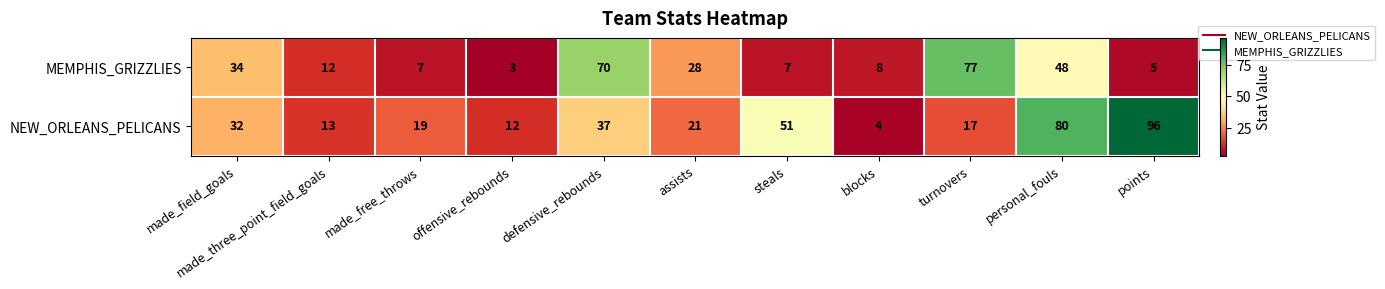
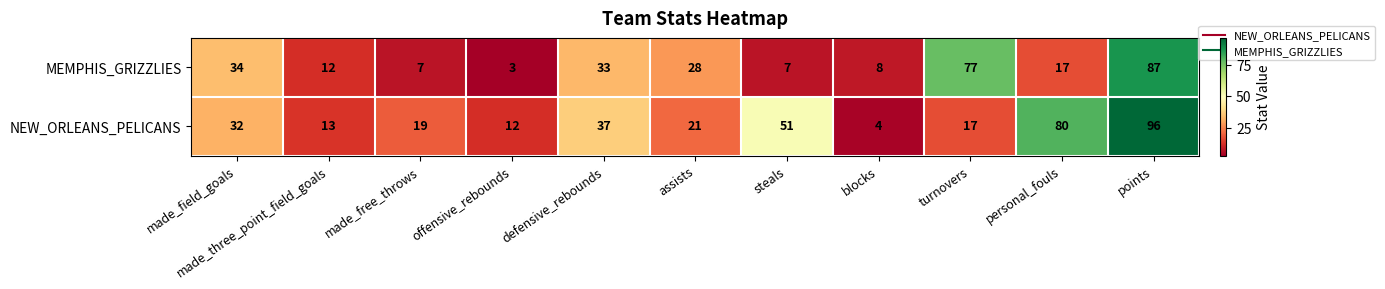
MEMPHIS_GRIZZLIES, defensive_rebounds: 70 -> 33
MEMPHIS_GRIZZLIES, personal_fouls: 48 -> 17
MEMPHIS_GRIZZLIES, points: 5 -> 87
